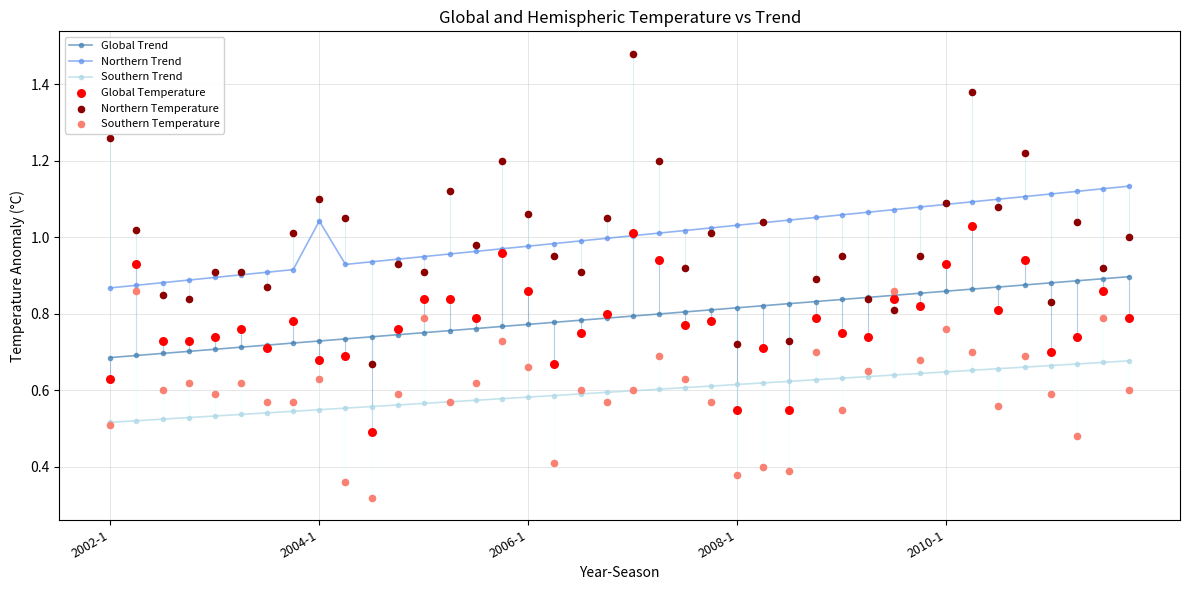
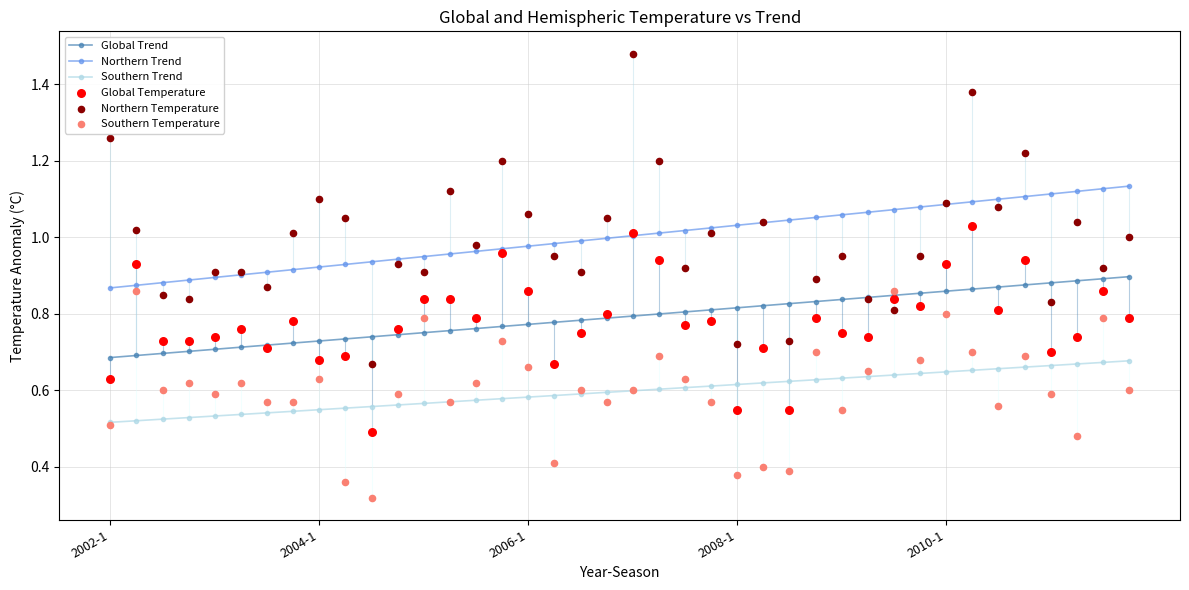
Northern Trend, 2004-1: 1.04 -> 0.92
Southern Temperature, 2010-1: 0.76 -> 0.80
